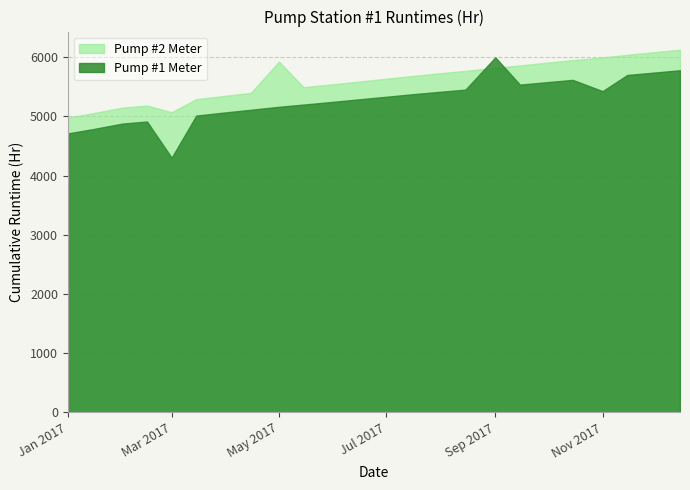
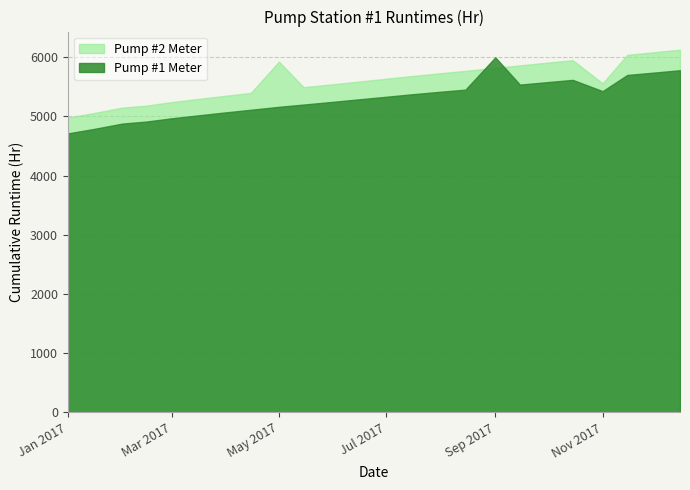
Pump #2 Meter, Mar 2017: 5100 -> 5200
Pump #1 Meter, Mar 2017: 4300 -> 5000
Pump #2 Meter, Nov 2017: 6000 -> 5600
